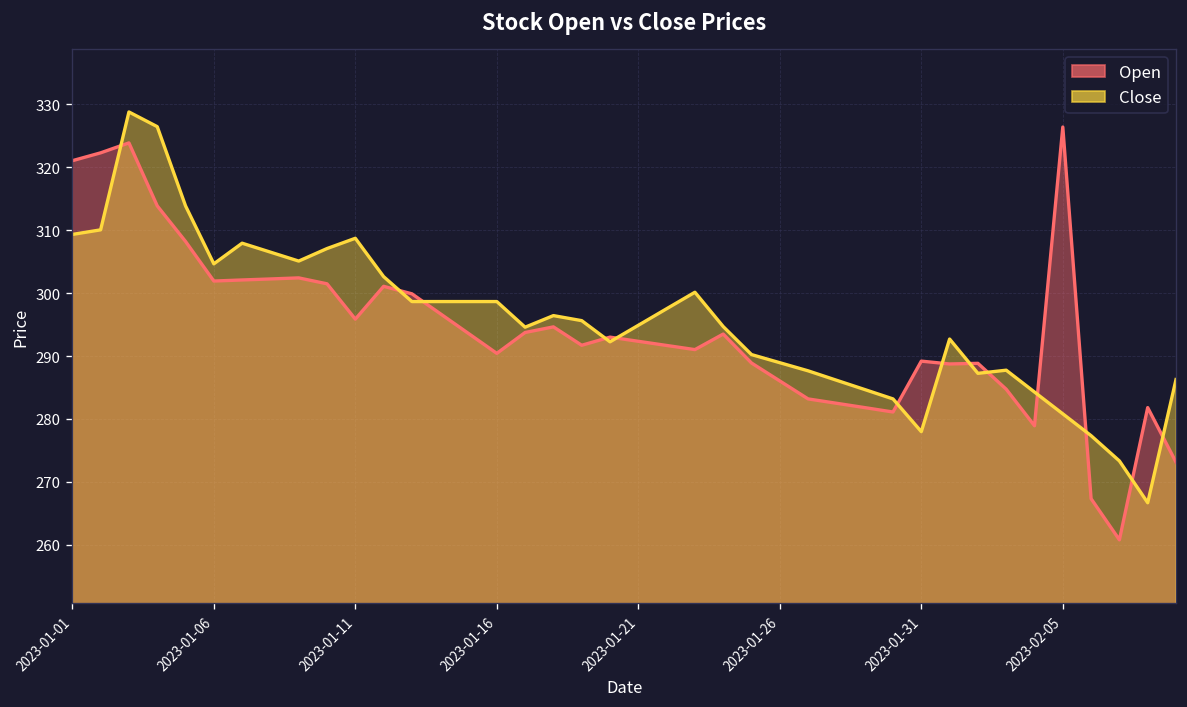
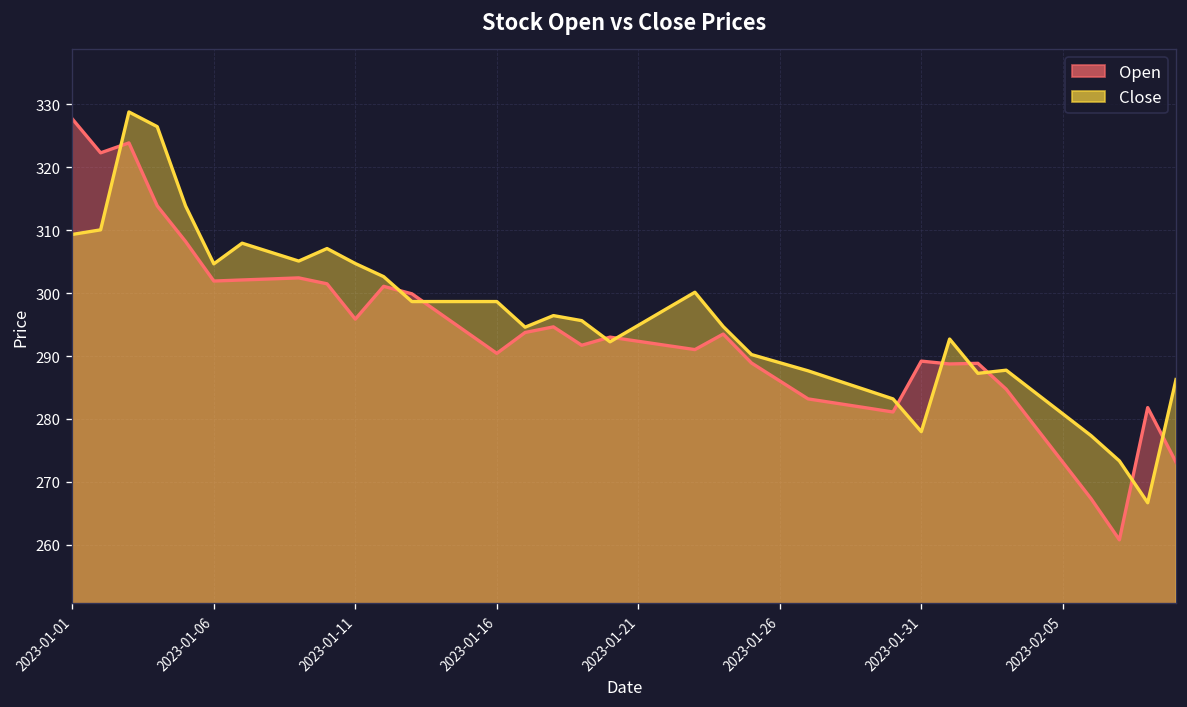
Open, 2023-01-01: 321 -> 328
Close, 2023-01-11: 309 -> 305
Open, 2023-02-05: 326 -> 273
